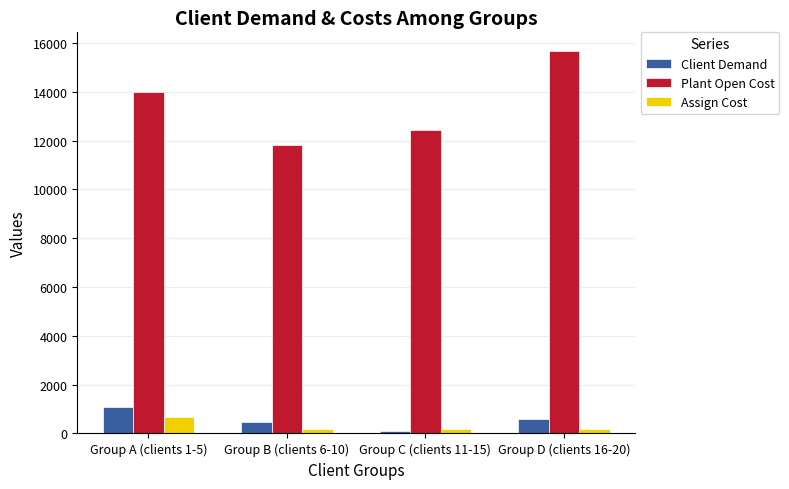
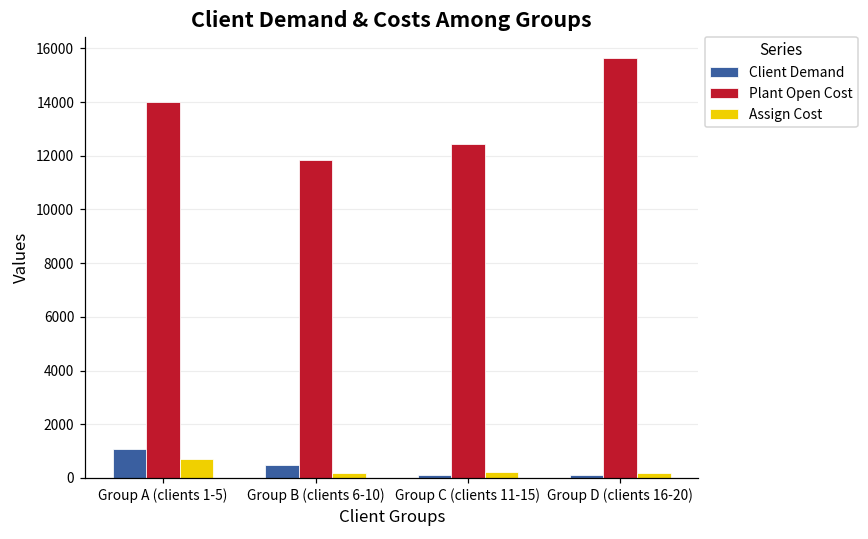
Client Demand, Group D (clients 16-20): 600 -> 100
